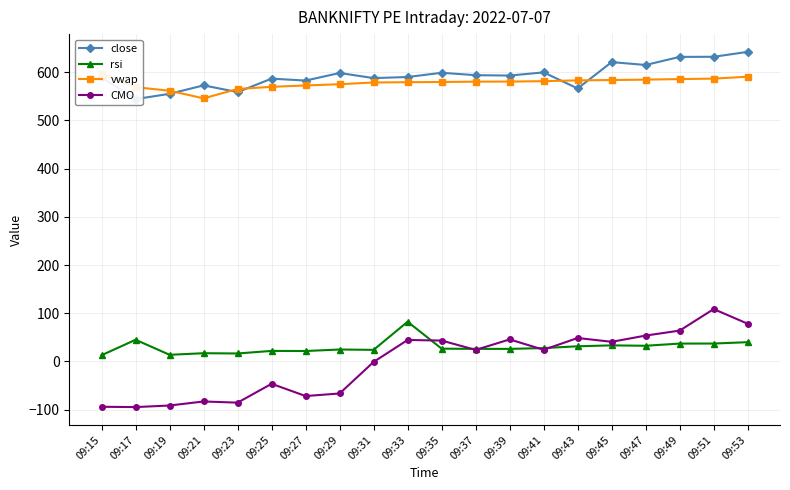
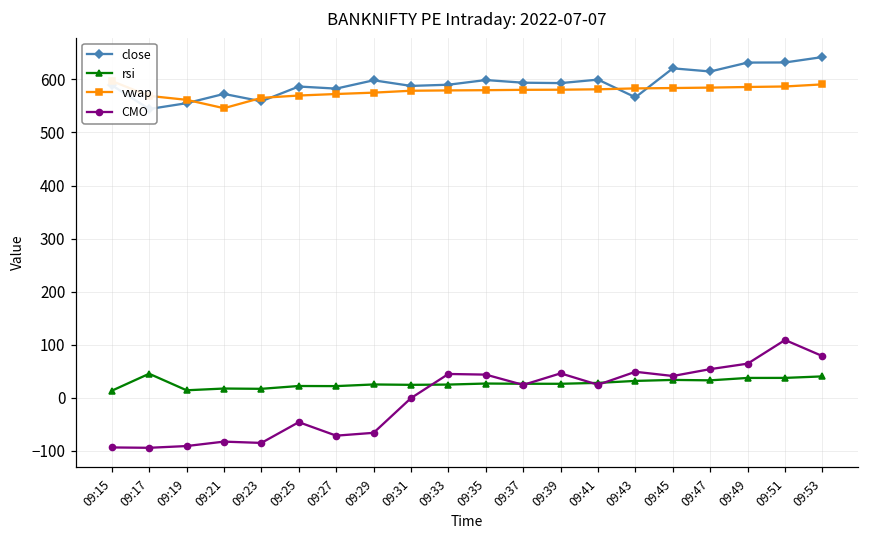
rsi, 09:33: 80 -> 20
